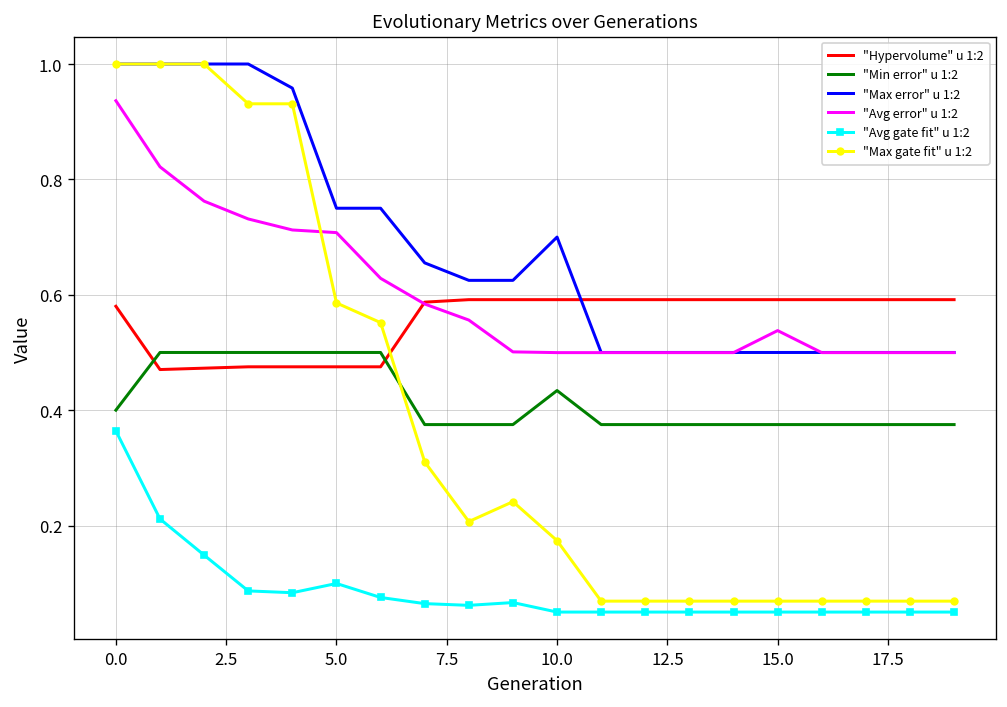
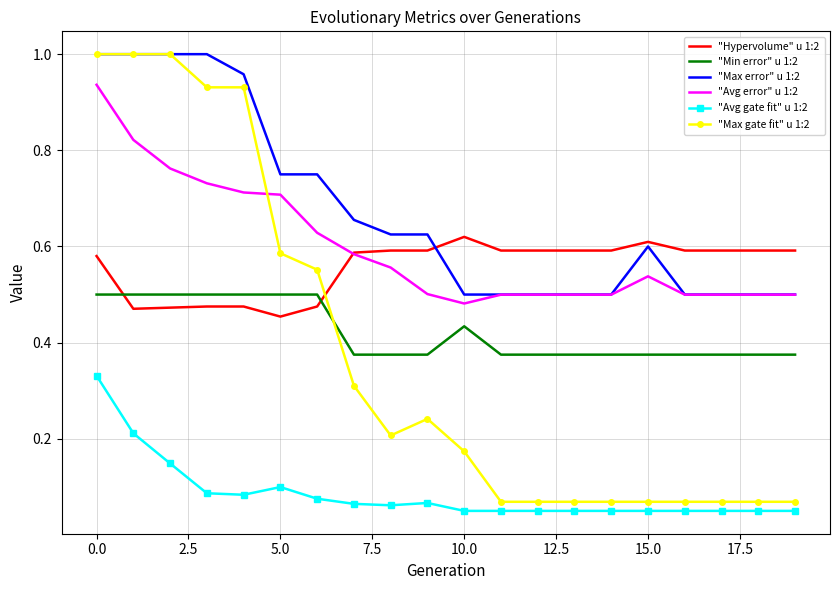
"Min error" u 1:2, 0.0: 0.4 -> 0.5
"Avg gate fit" u 1:2, 0.0: 0.36 -> 0.33
"Hypervolume" u 1:2, 5.0: 0.48 -> 0.45
"Hypervolume" u 1:2, 10.0: 0.59 -> 0.62
"Max error" u 1:2, 10.0: 0.7 -> 0.5
"Avg error" u 1:2, 10.0: 0.50 -> 0.48
"Hypervolume" u 1:2, 15.0: 0.59 -> 0.61
"Max error" u 1:2, 15.0: 0.5 -> 0.6
